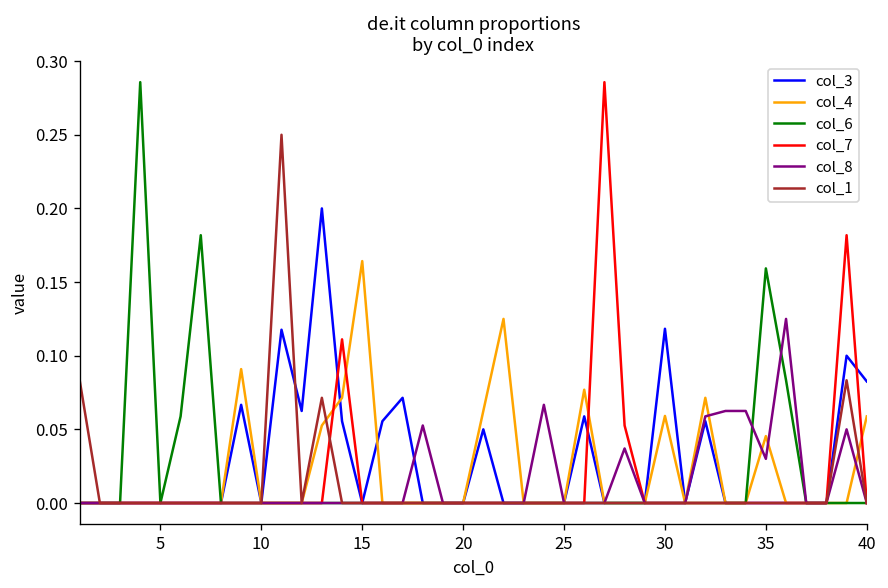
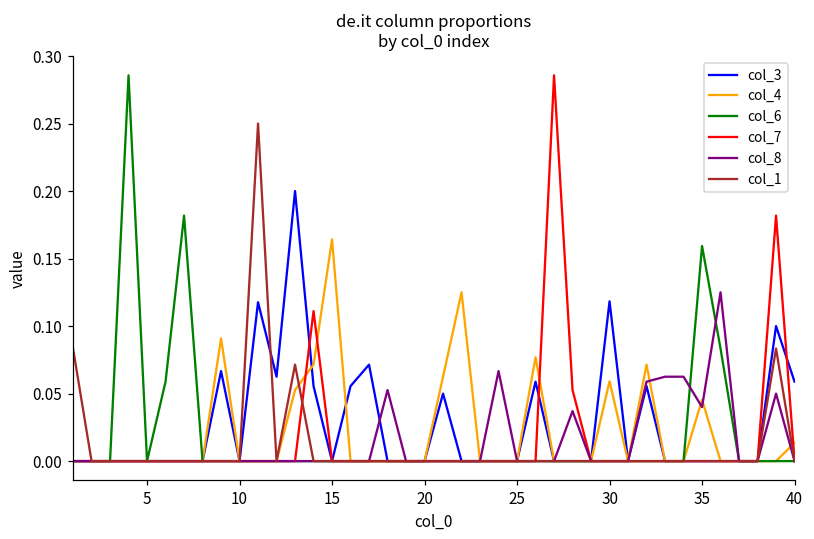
col_8, 35: 0.03 -> 0.04
col_3, 40: 0.083 -> 0.059
col_4, 40: 0.059 -> 0.014
